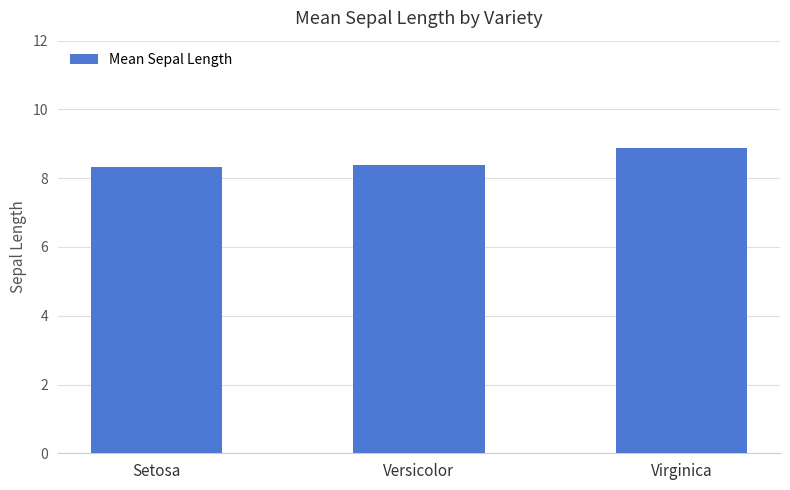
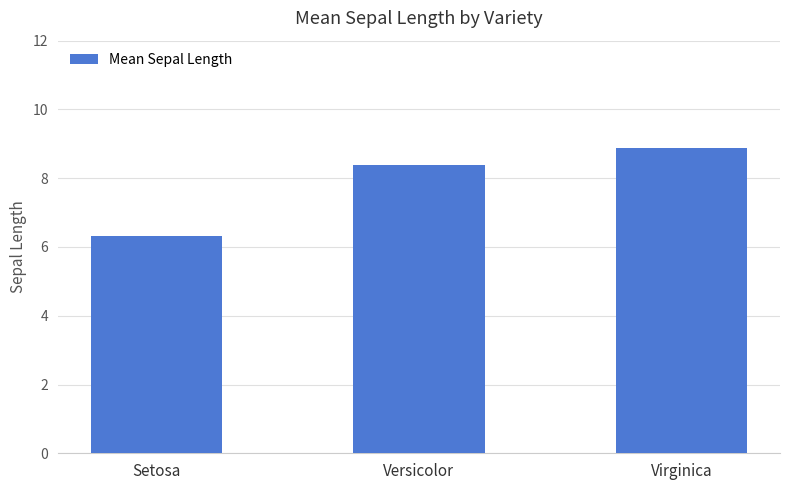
Setosa: 8.3 -> 6.3
